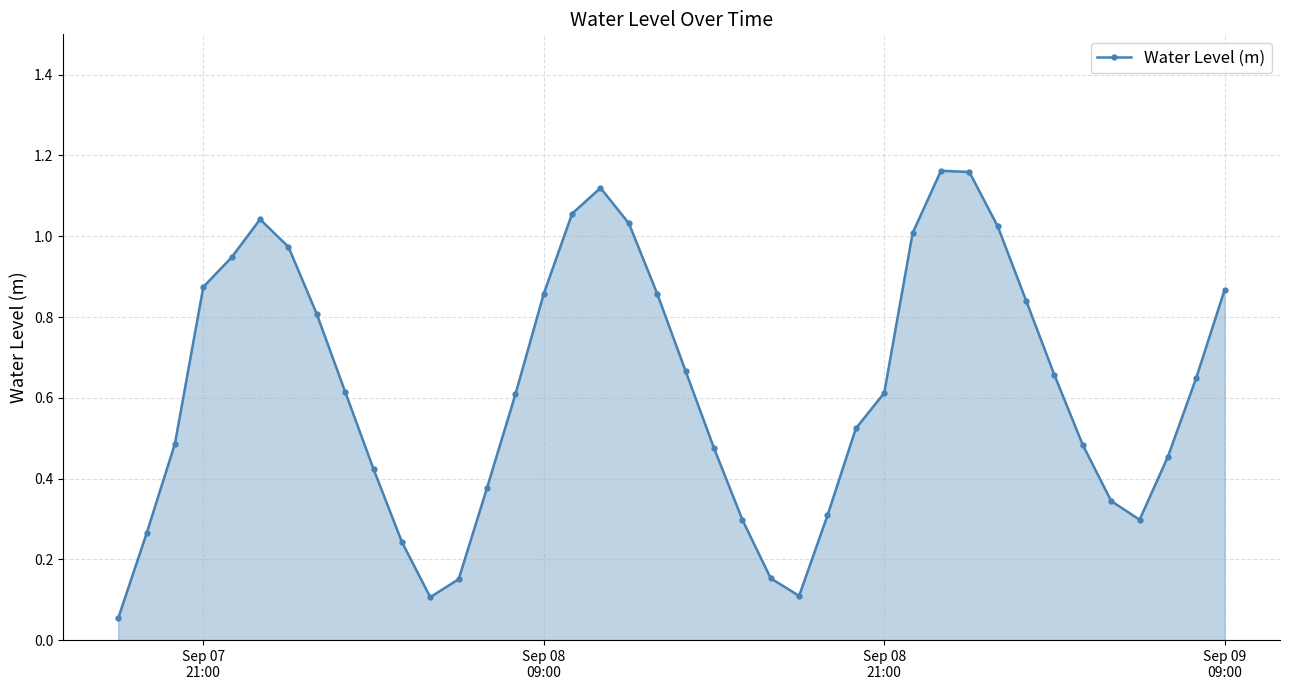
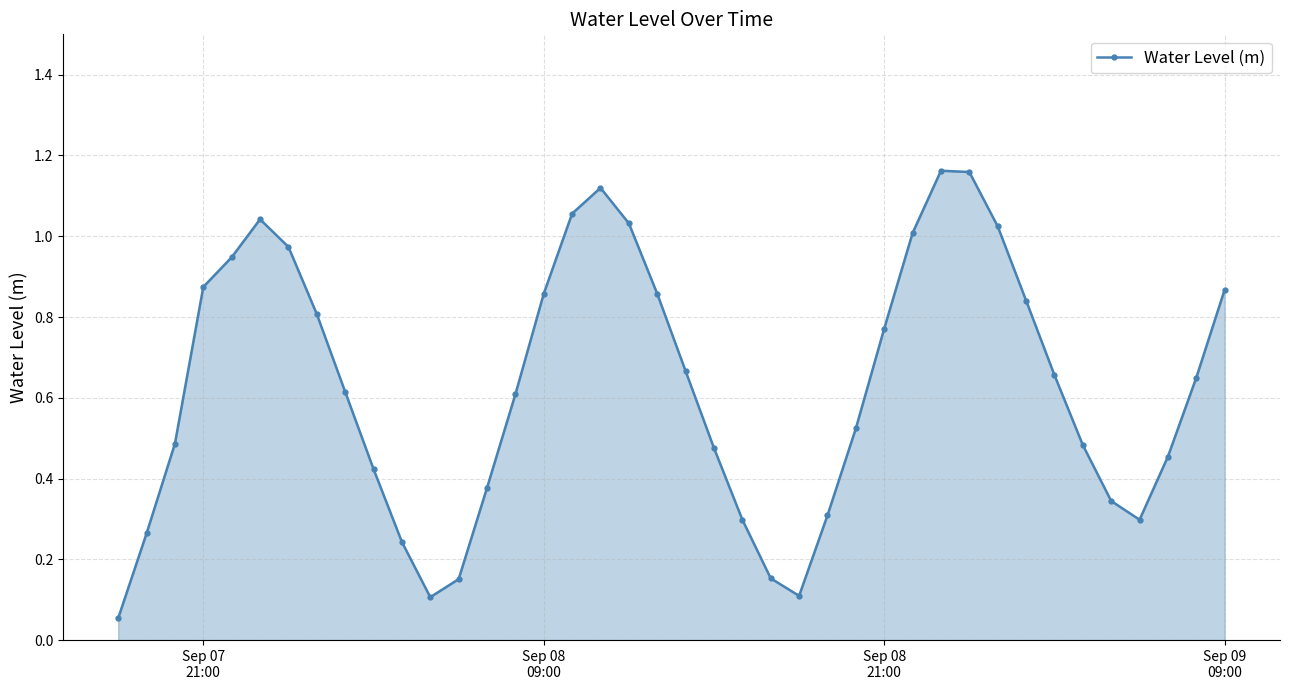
Sep 08 21:00: 0.61 -> 0.77
